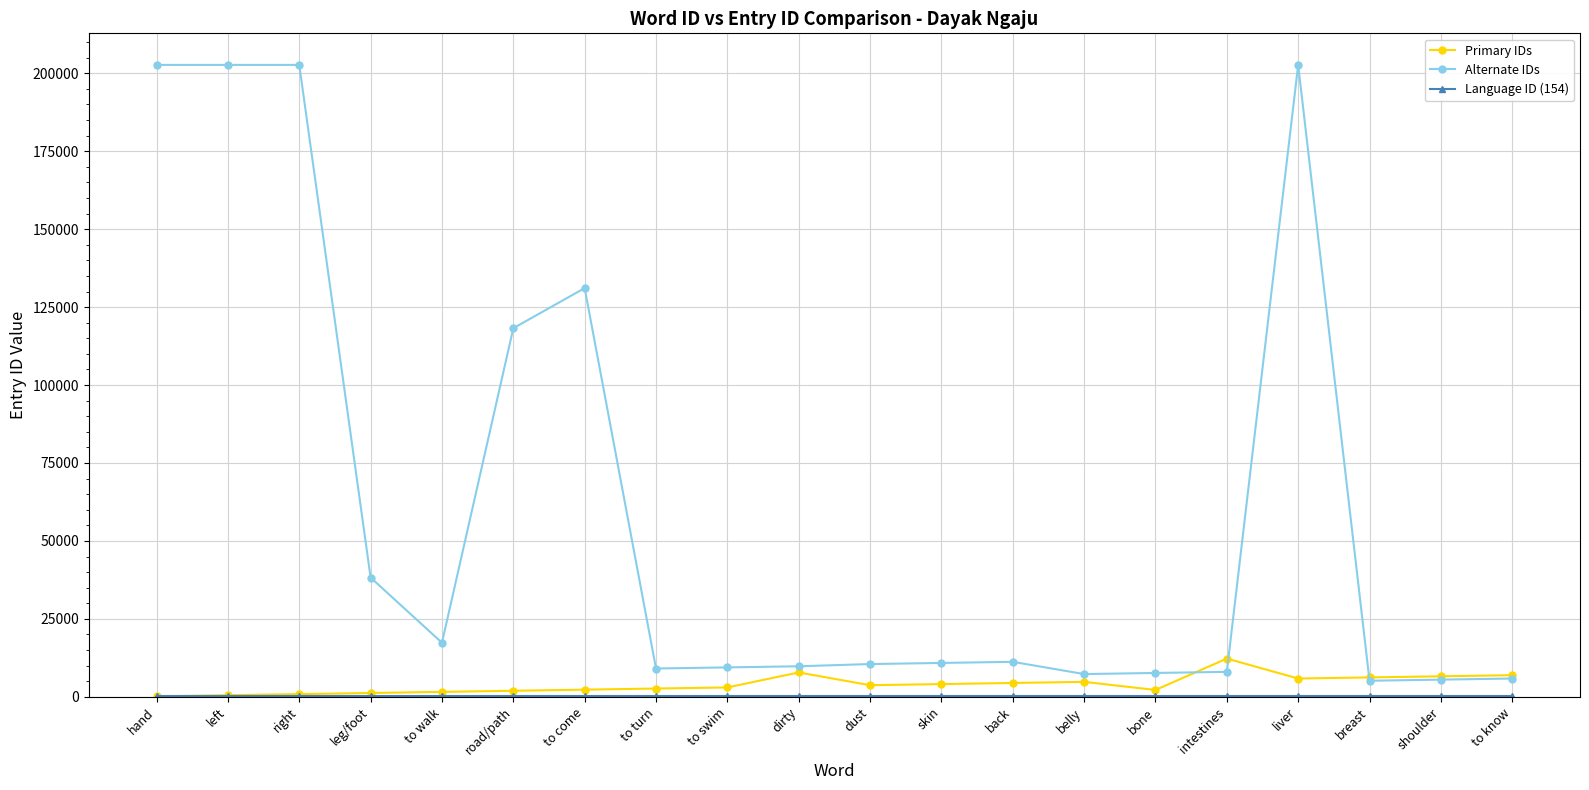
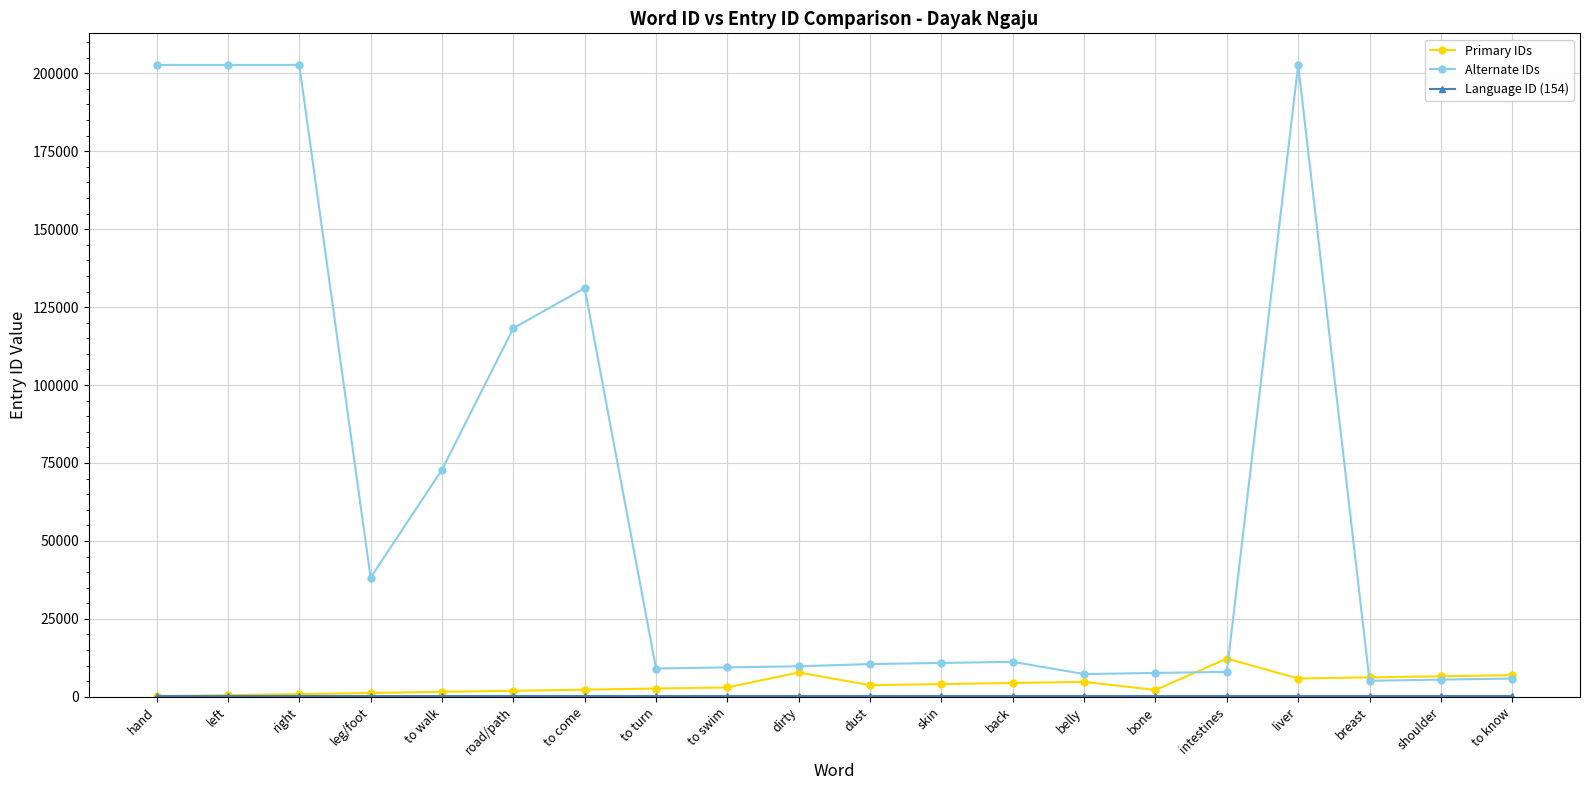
Alternate IDs, to walk: 17000 -> 73000
